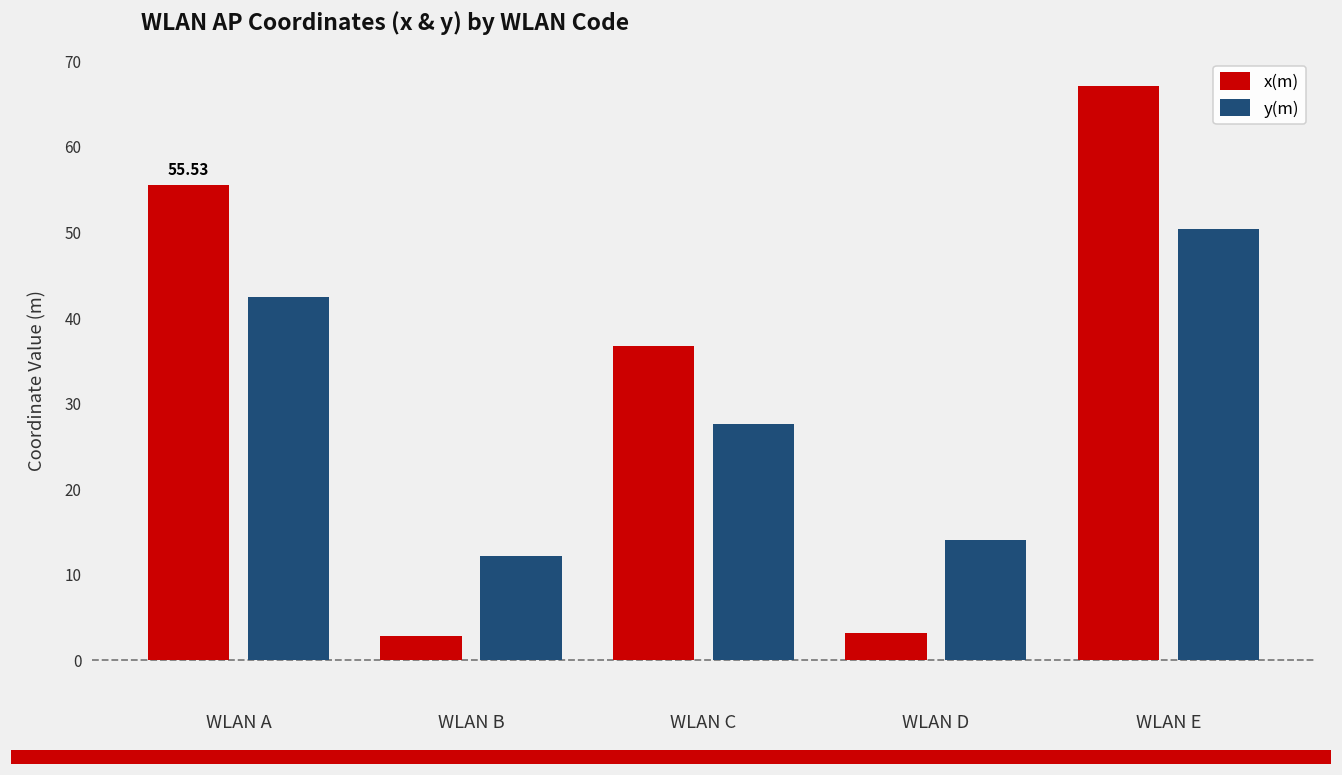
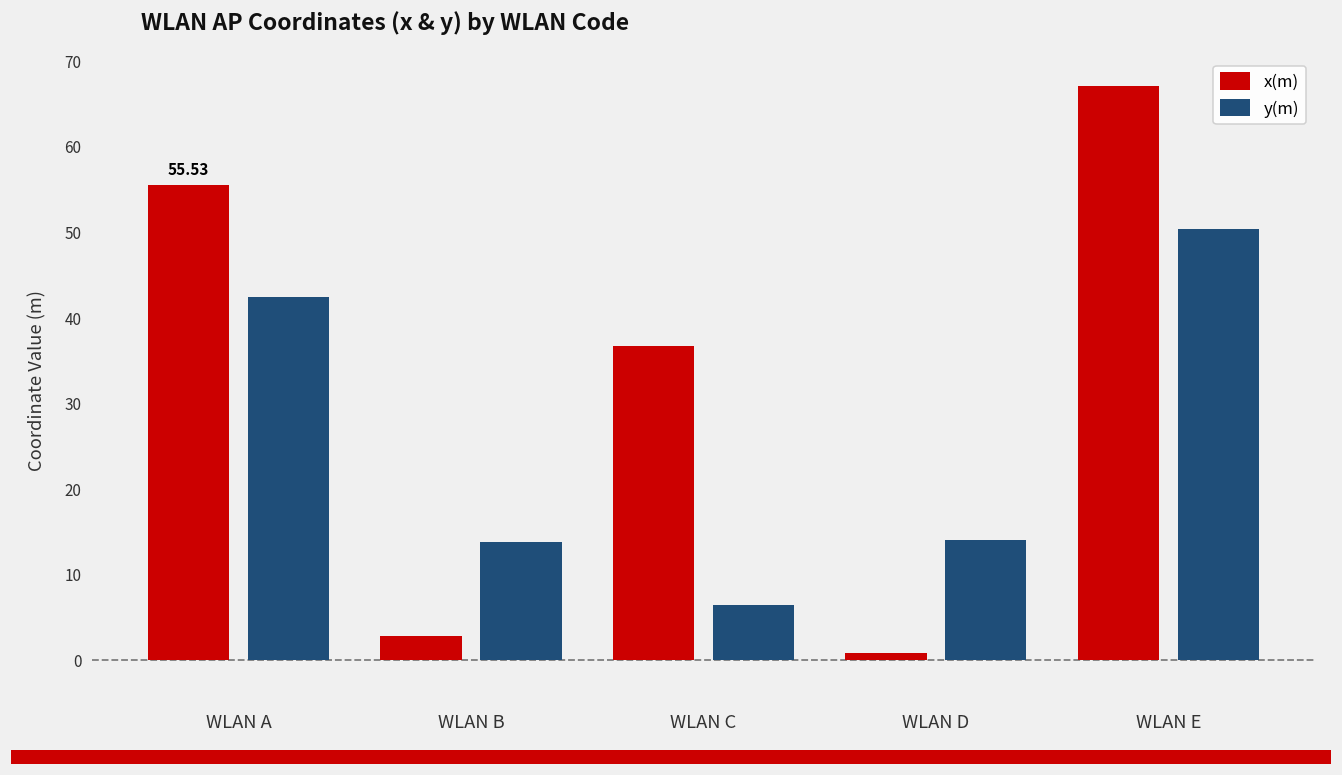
y(m), WLAN B: 12 -> 14
y(m), WLAN C: 28 -> 6
x(m), WLAN D: 3 -> 1
